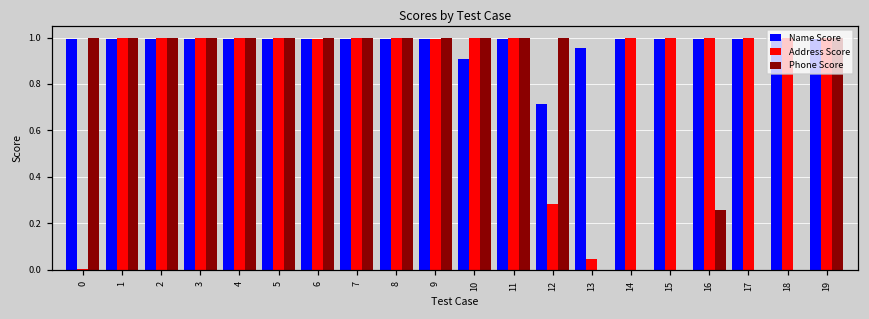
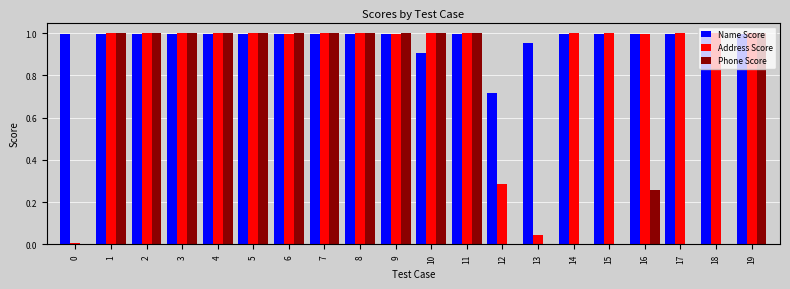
Phone Score, 0: 1 -> 0
Phone Score, 12: 1 -> 0
